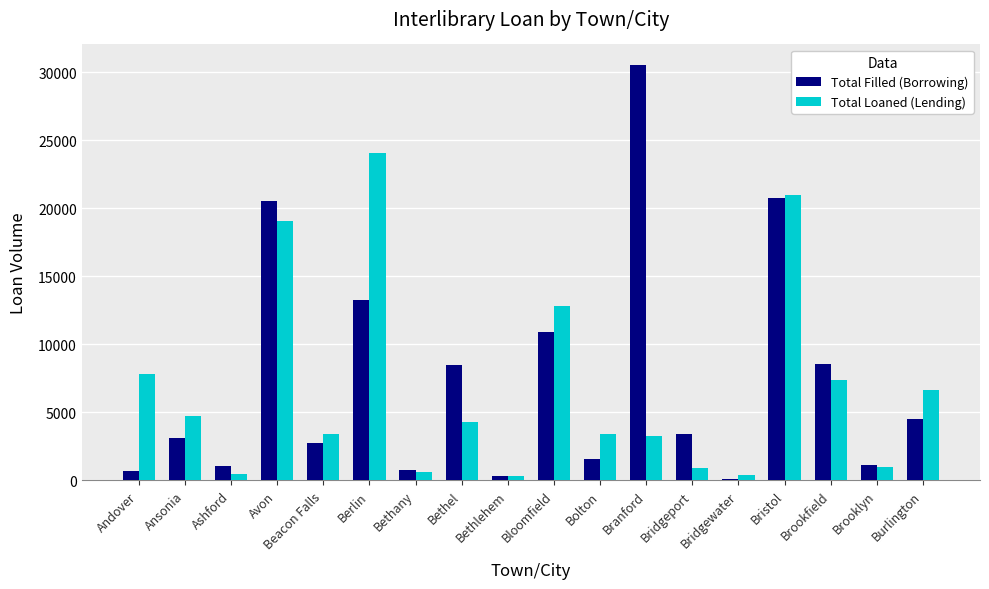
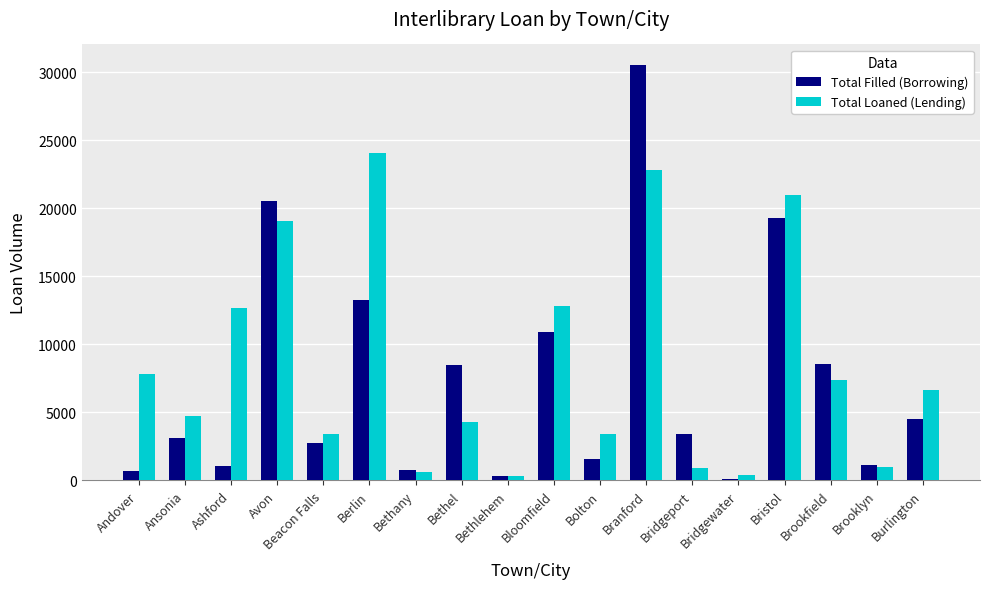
Total Loaned (Lending), Ashford: 400 -> 12700
Total Loaned (Lending), Branford: 3200 -> 22800
Total Filled (Borrowing), Bristol: 20700 -> 19300
